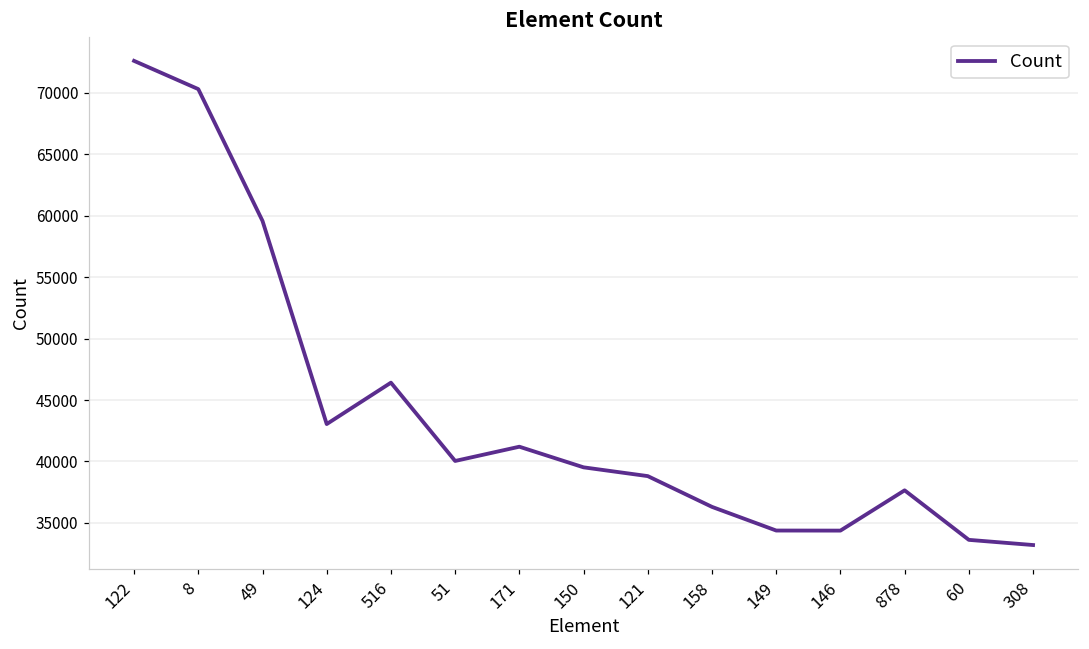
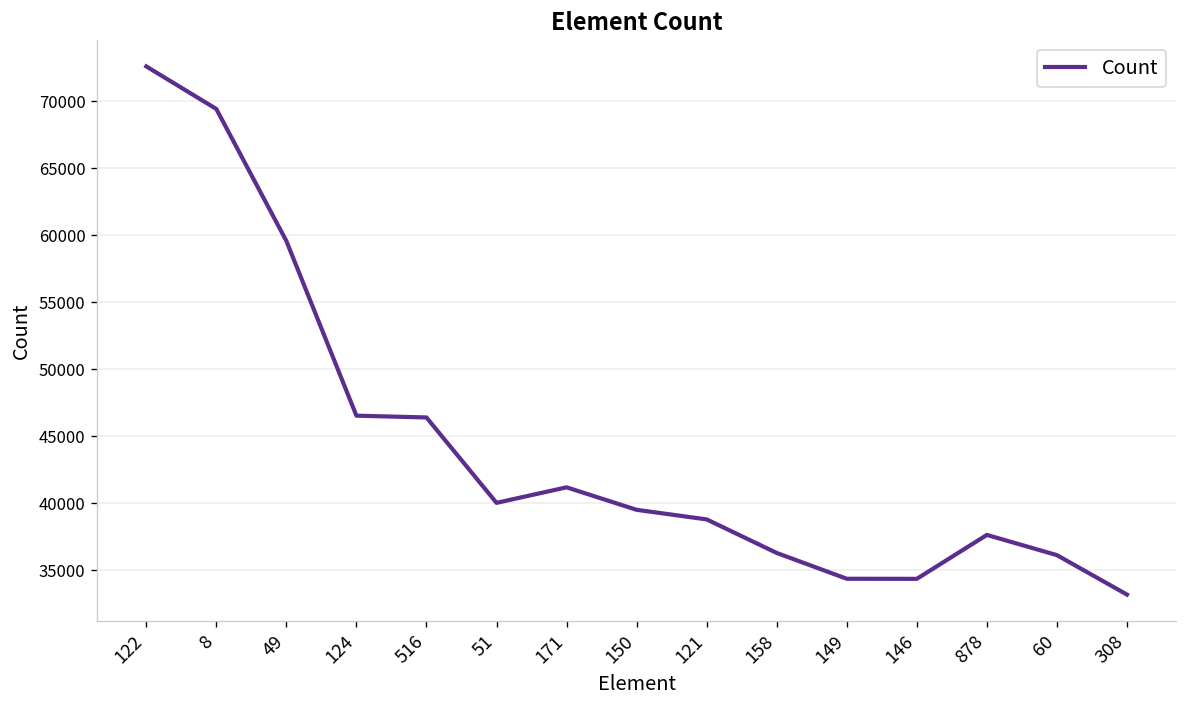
8: 70300 -> 69400
124: 43000 -> 46500
60: 33600 -> 36100
